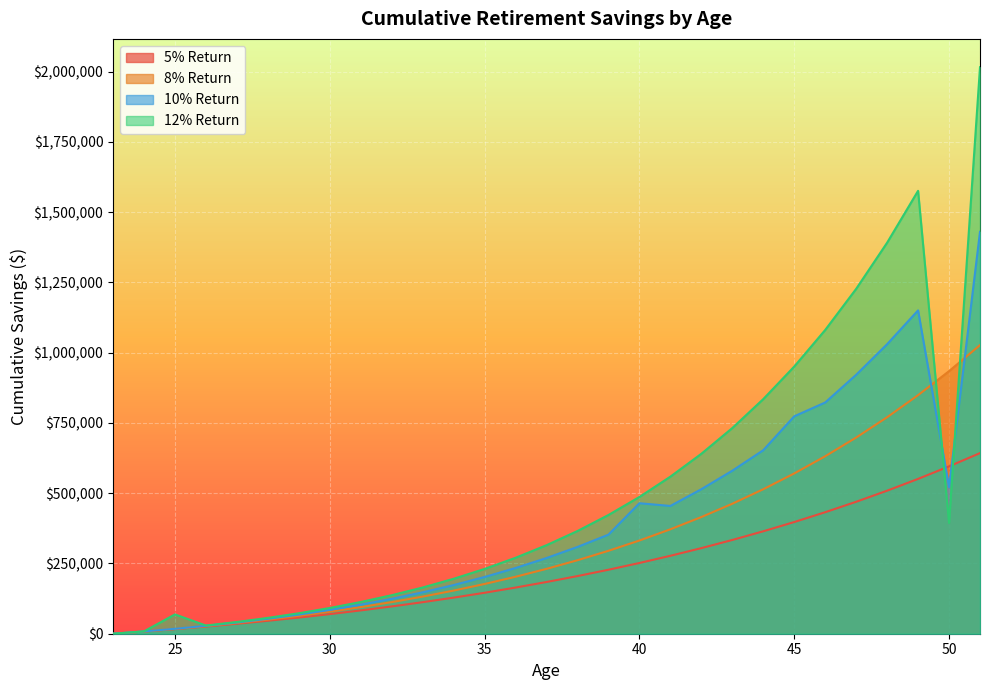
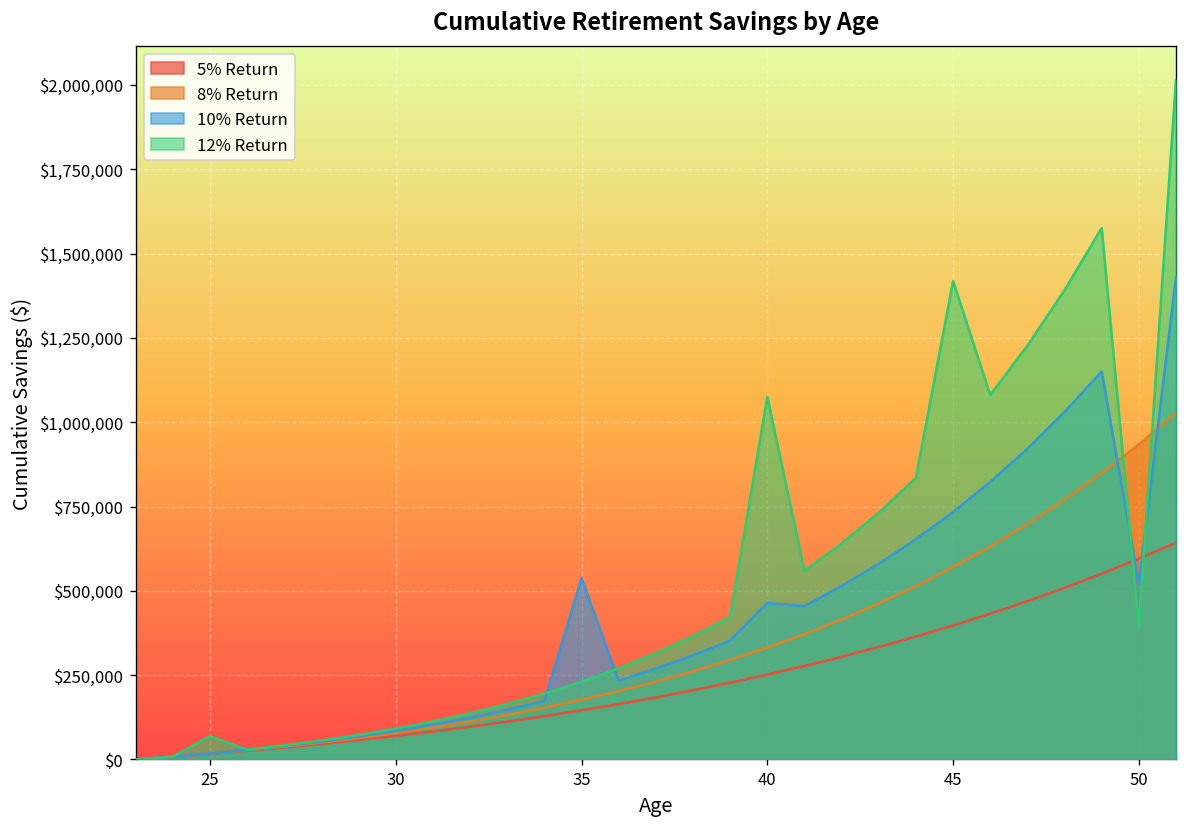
10% Return, 35: $200,000 -> $540,000
12% Return, 40: $490,000 -> $1,080,000
10% Return, 45: $770,000 -> $730,000
12% Return, 45: $950,000 -> $1,420,000
